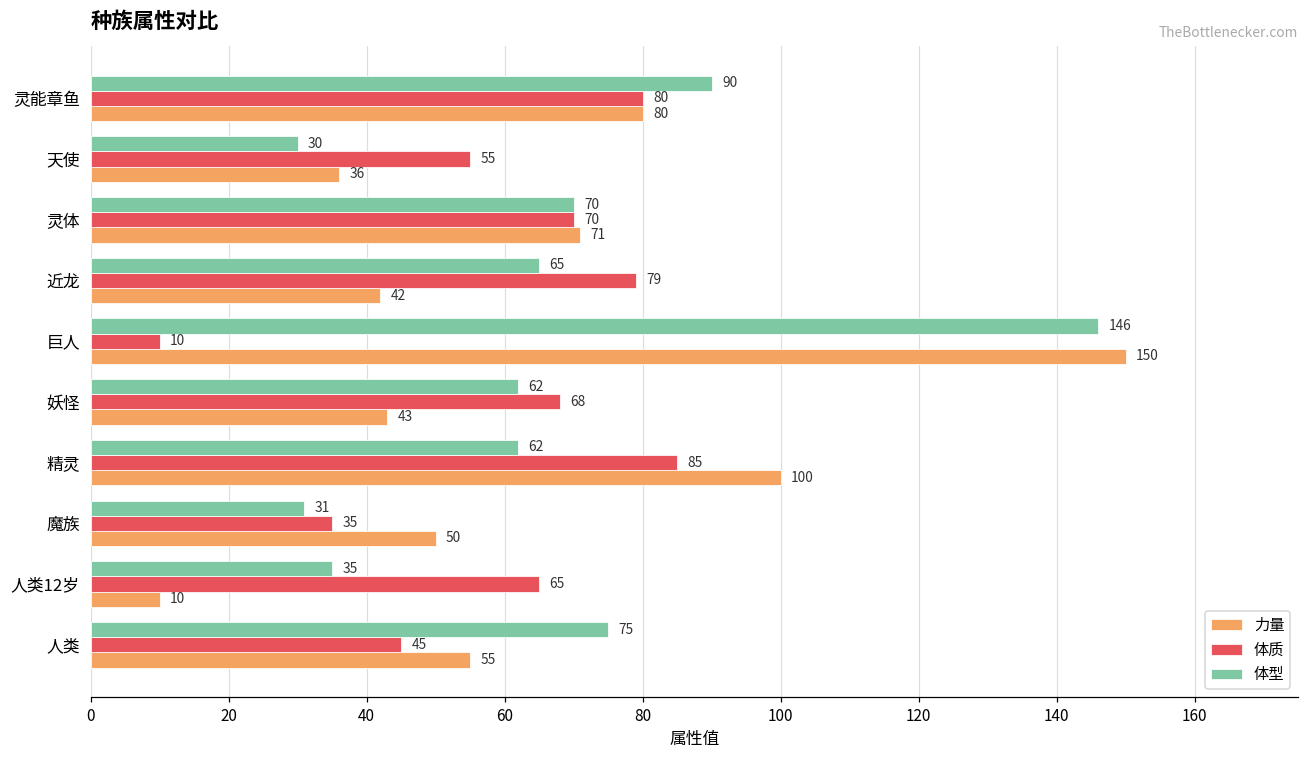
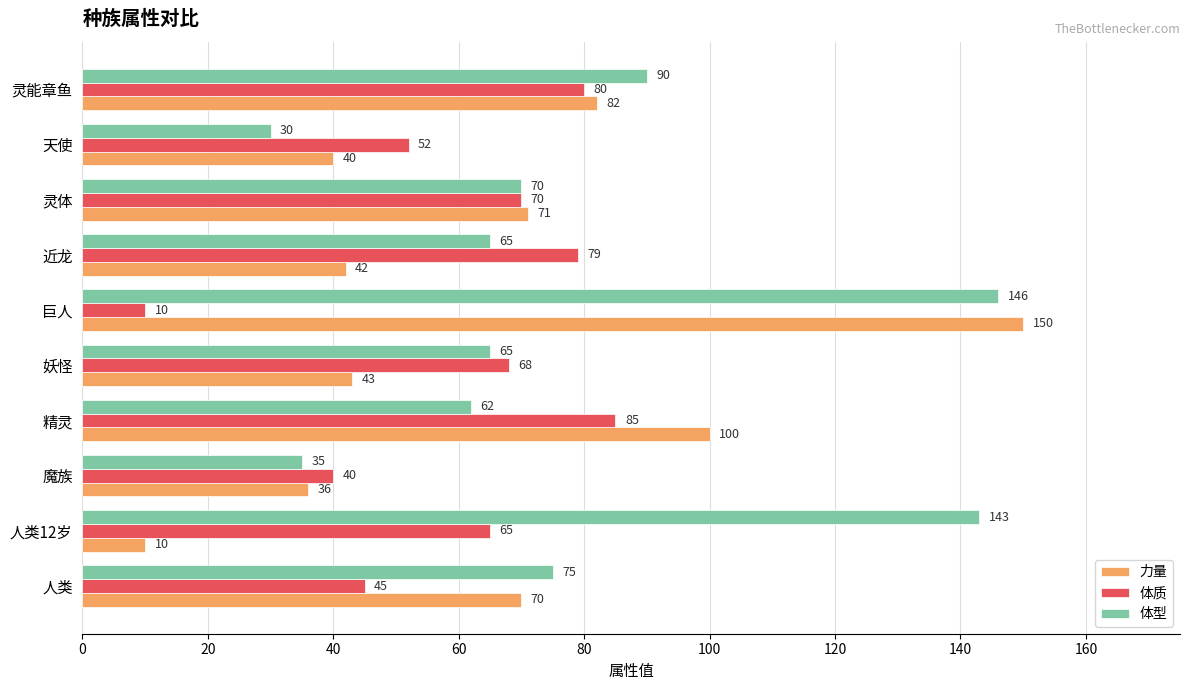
力量, 灵能章鱼: 80 -> 82
体质, 天使: 55 -> 52
力量, 天使: 36 -> 40
体型, 妖怪: 62 -> 65
体型, 魔族: 31 -> 35
体质, 魔族: 35 -> 40
力量, 魔族: 50 -> 36
体型, 人类12岁: 35 -> 143
力量, 人类: 55 -> 70
